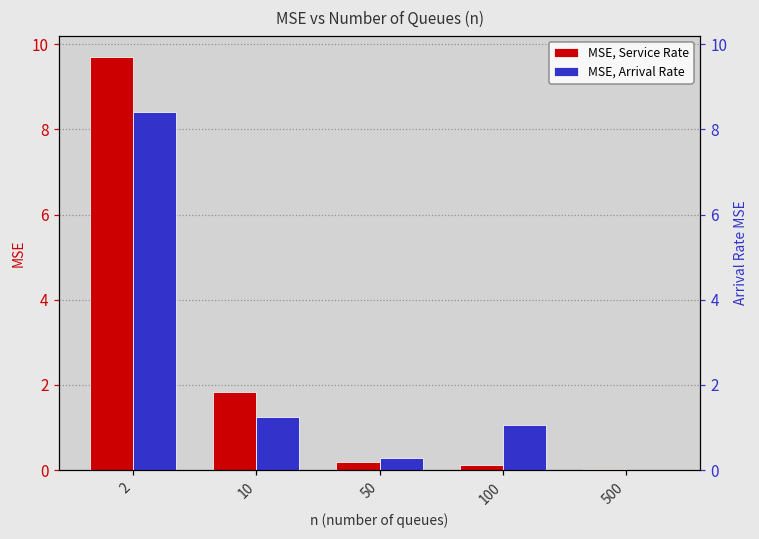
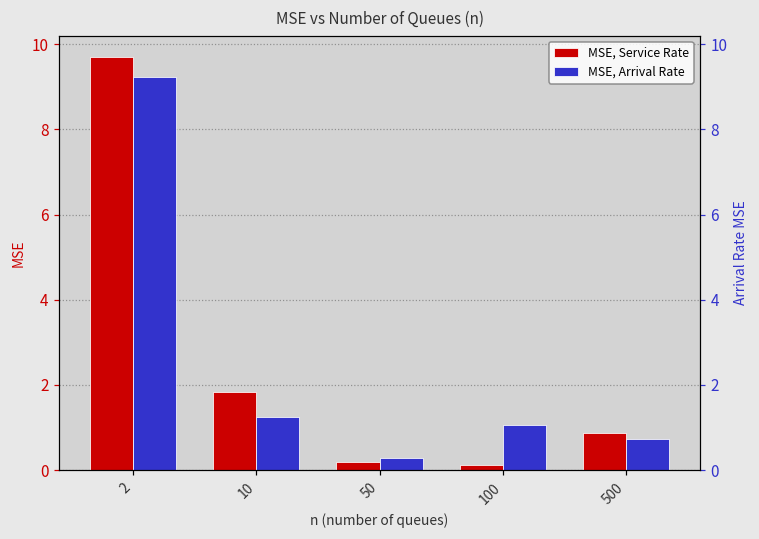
MSE, Arrival Rate, 2: 8.4 -> 9.2
MSE, Service Rate, 500: 0.0 -> 0.9
MSE, Arrival Rate, 500: 0.0 -> 0.7
